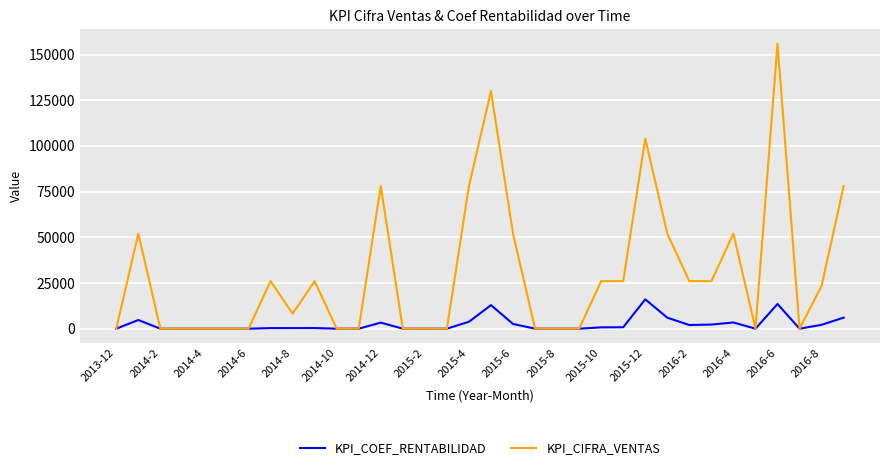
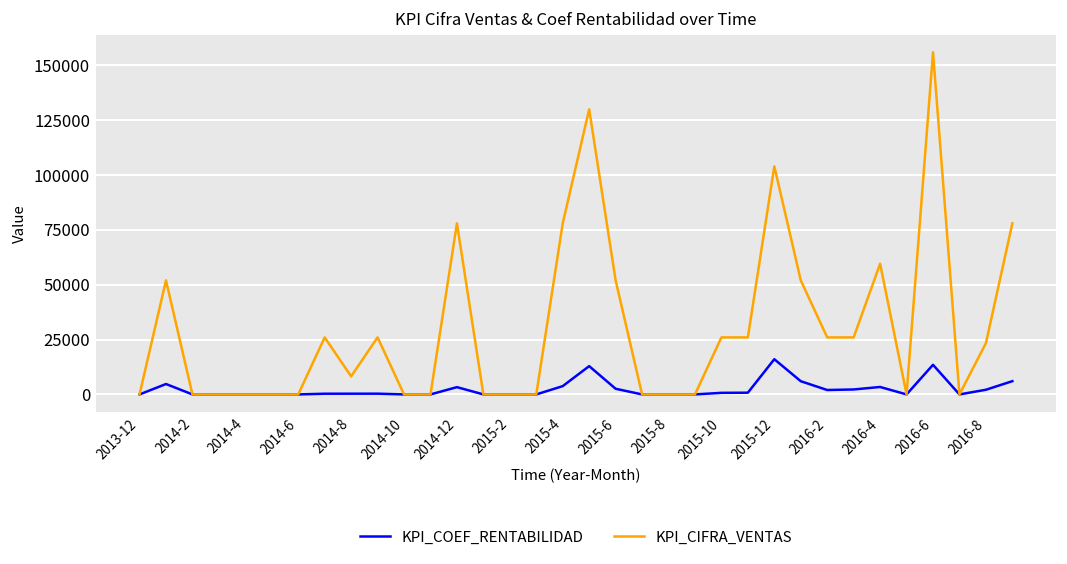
KPI_CIFRA_VENTAS, 2016-4: 52000 -> 60000
